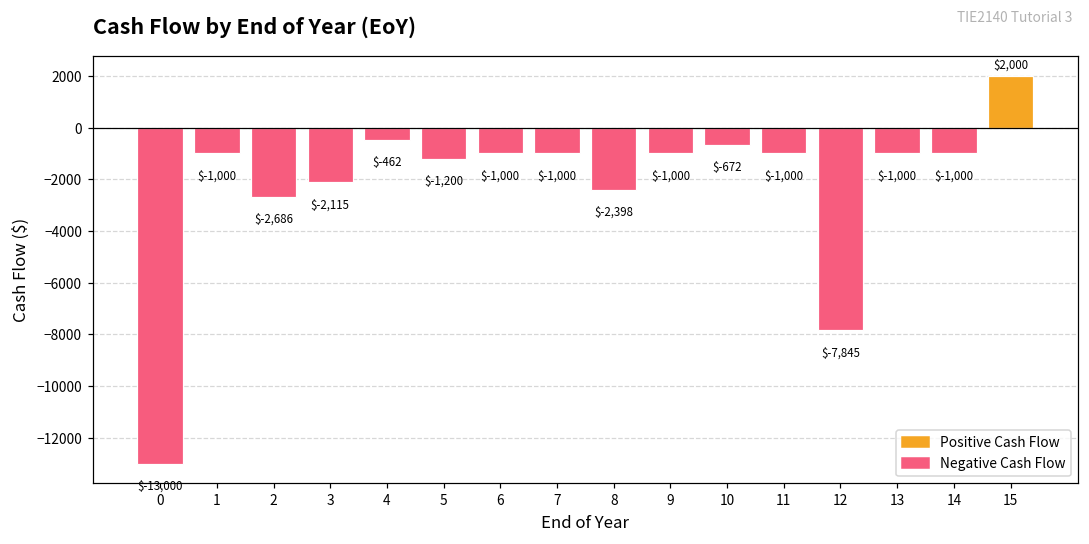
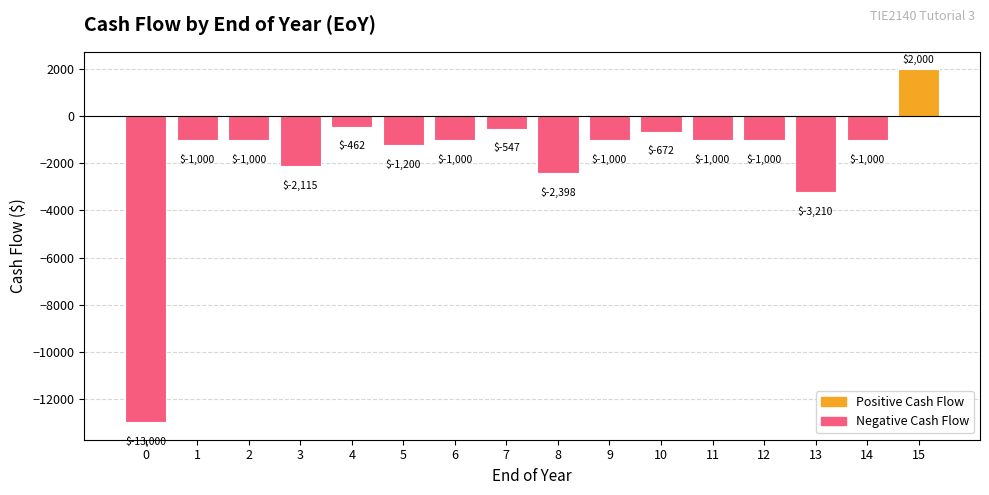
2: $-2,686 -> $-1,000
7: $-1,000 -> $-547
12: $-7,845 -> $-1,000
13: $-1,000 -> $-3,210
